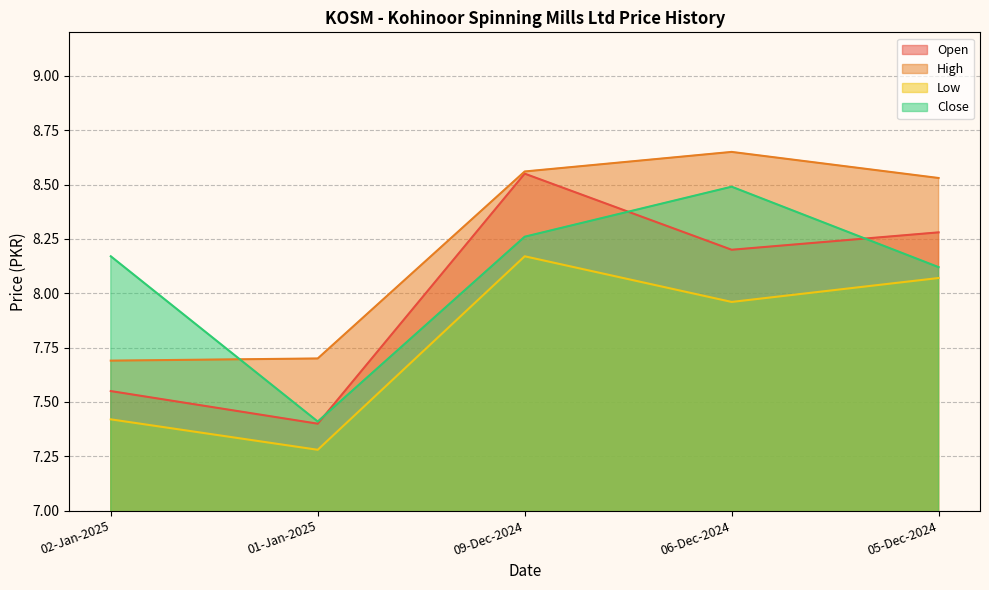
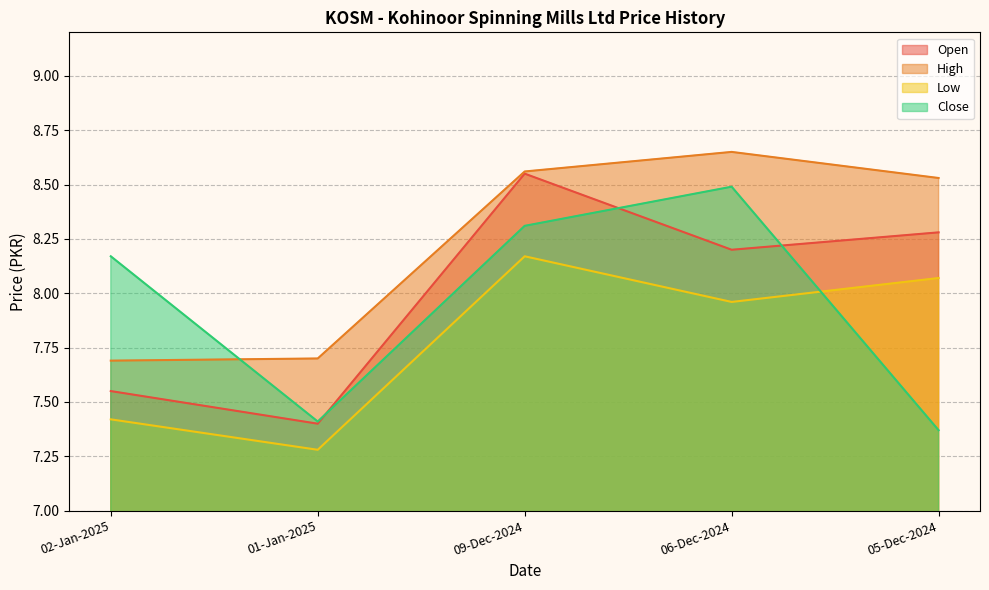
Close, 09-Dec-2024: 8.26 -> 8.31
Close, 05-Dec-2024: 8.12 -> 7.37
